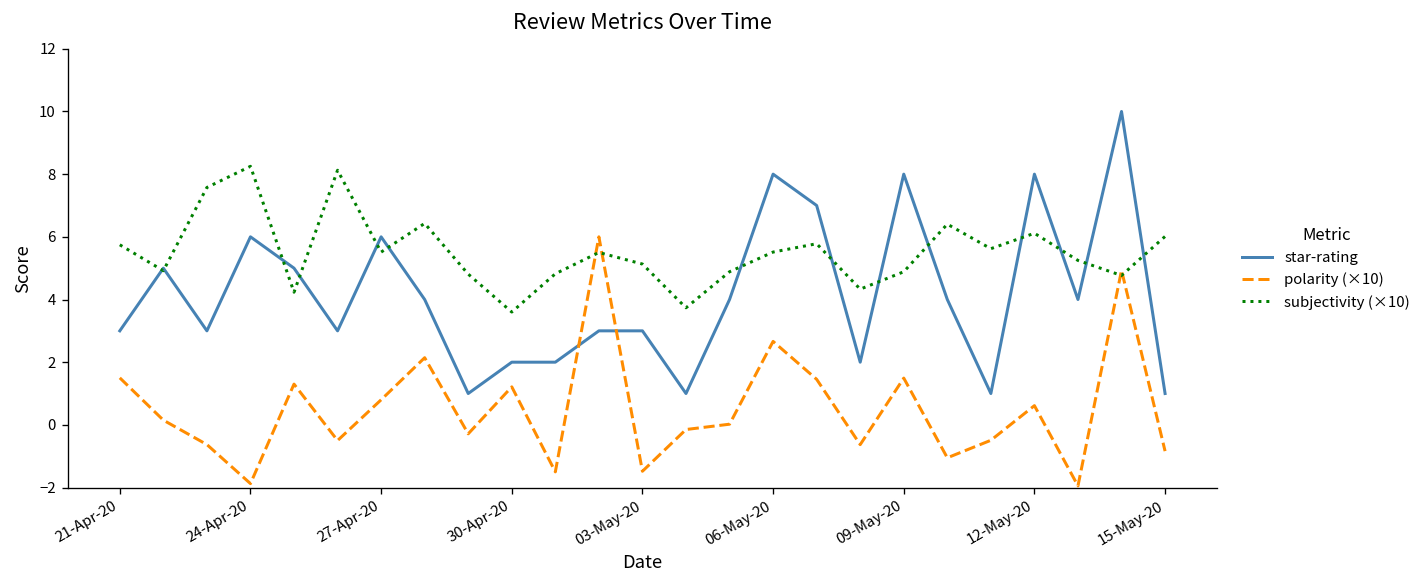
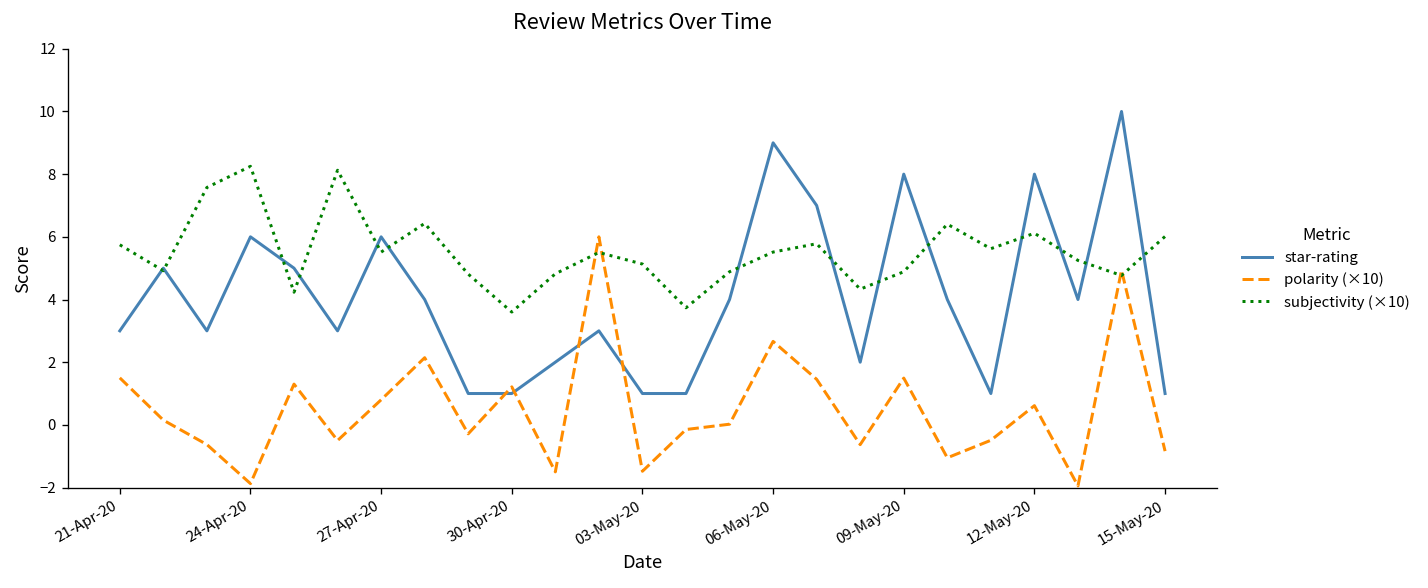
star-rating, 30-Apr-20: 2 -> 1
star-rating, 03-May-20: 3 -> 1
star-rating, 06-May-20: 8 -> 9
